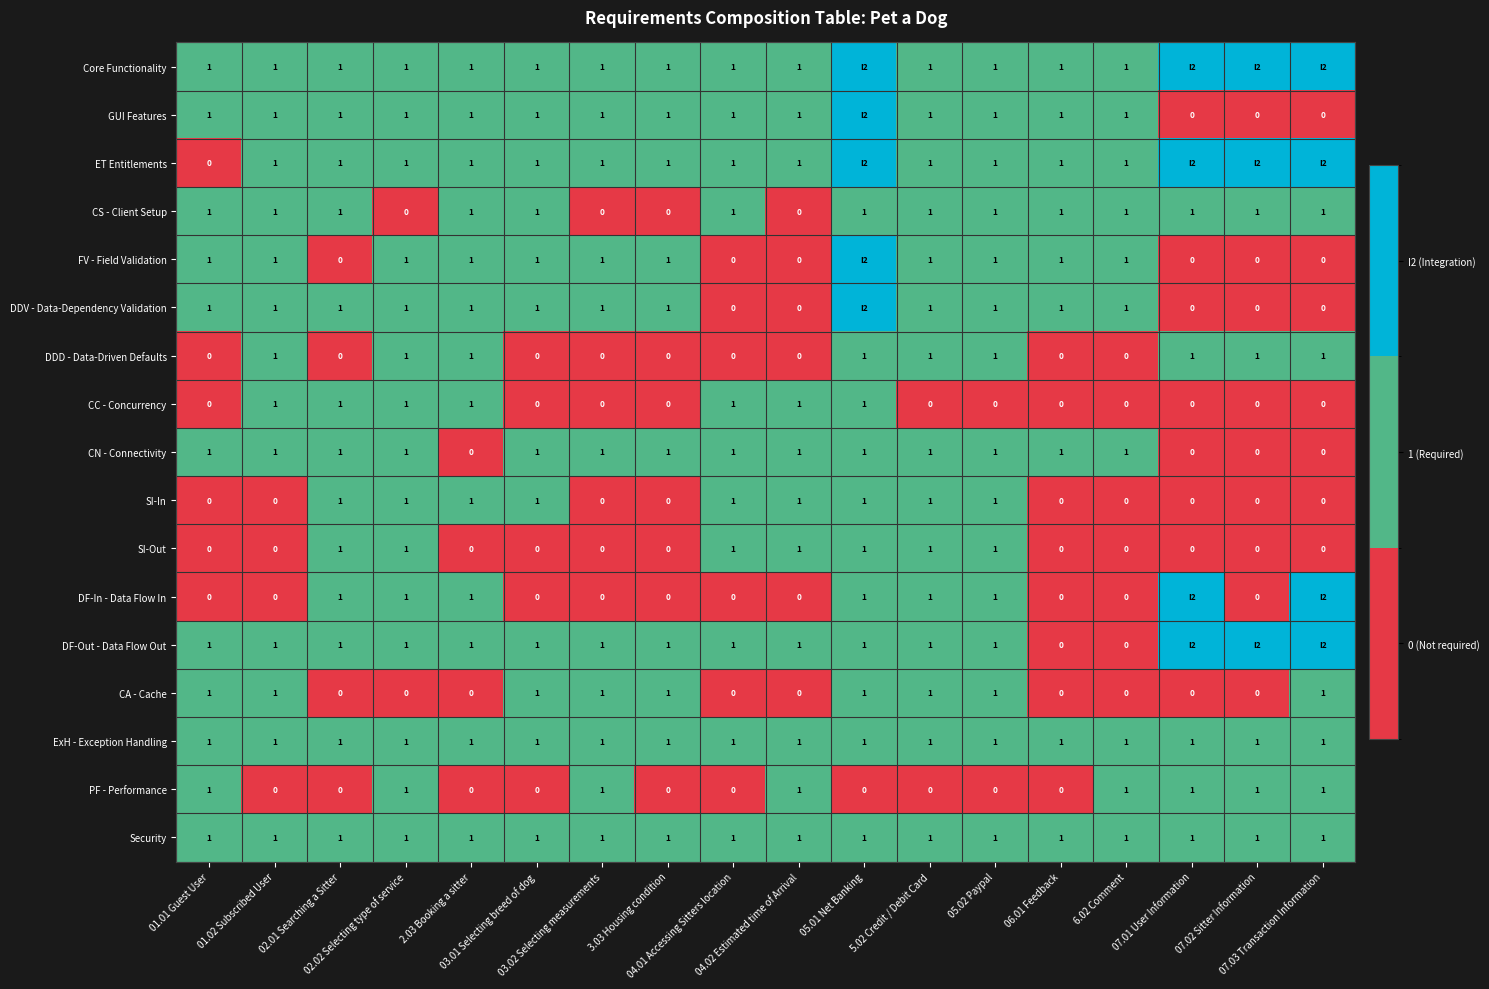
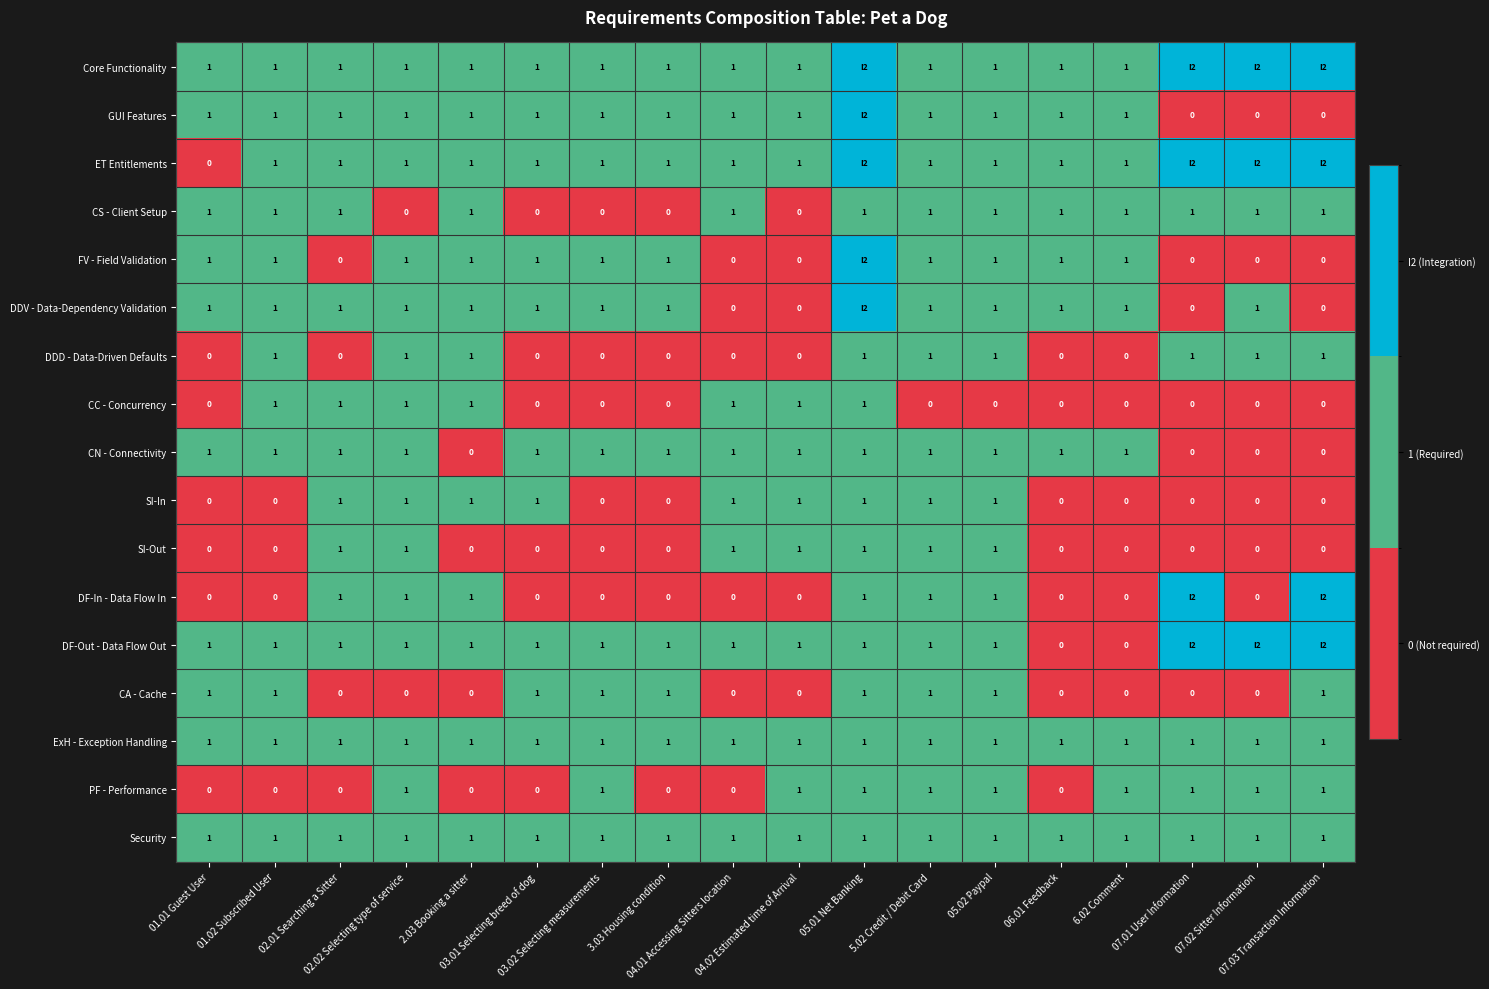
CS - Client Setup, 03.01 Selecting breed of dog: 1 -> 0
DDV - Data-Dependency Validation, 07.02 Sitter Information: 0 -> 1
PF - Performance, 01.01 Guest User: 1 -> 0
PF - Performance, 05.01 Net Banking: 0 -> 1
PF - Performance, 5.02 Credit / Debit Card: 0 -> 1
PF - Performance, 05.02 Paypal: 0 -> 1
